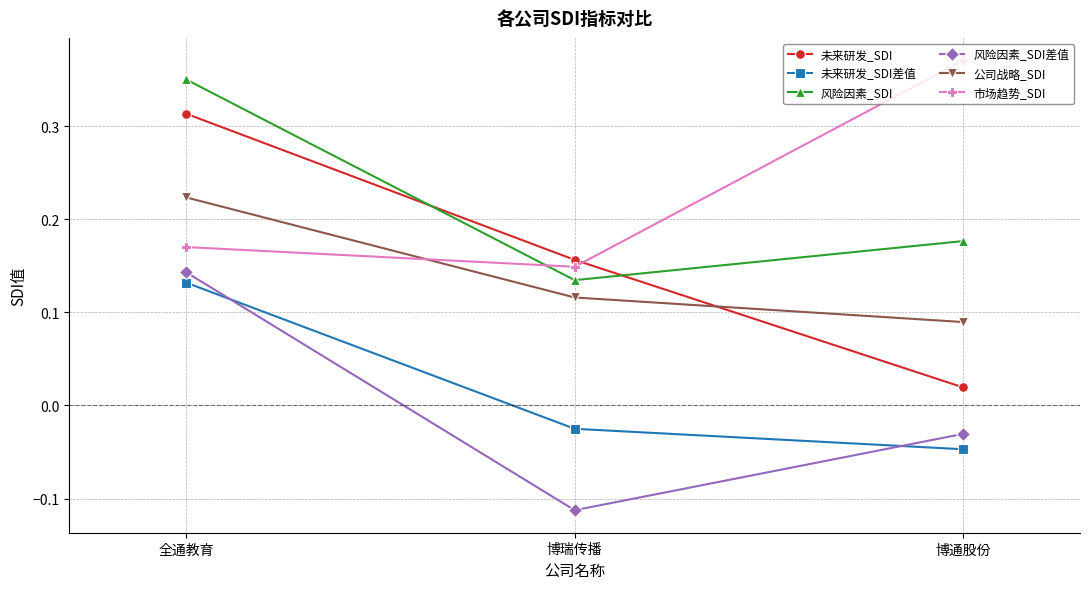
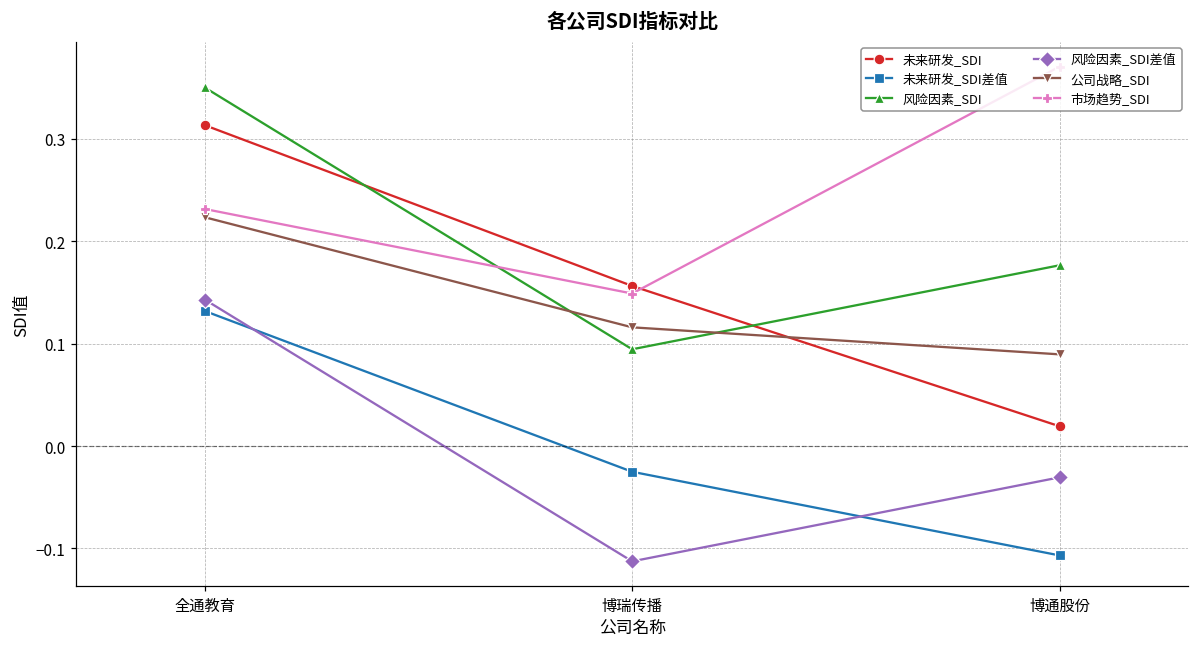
市场趋势_SDI, 全通教育: 0.17 -> 0.23
风险因素_SDI, 博瑞传播: 0.13 -> 0.09
未来研发_SDI差值, 博通股份: -0.05 -> -0.11
